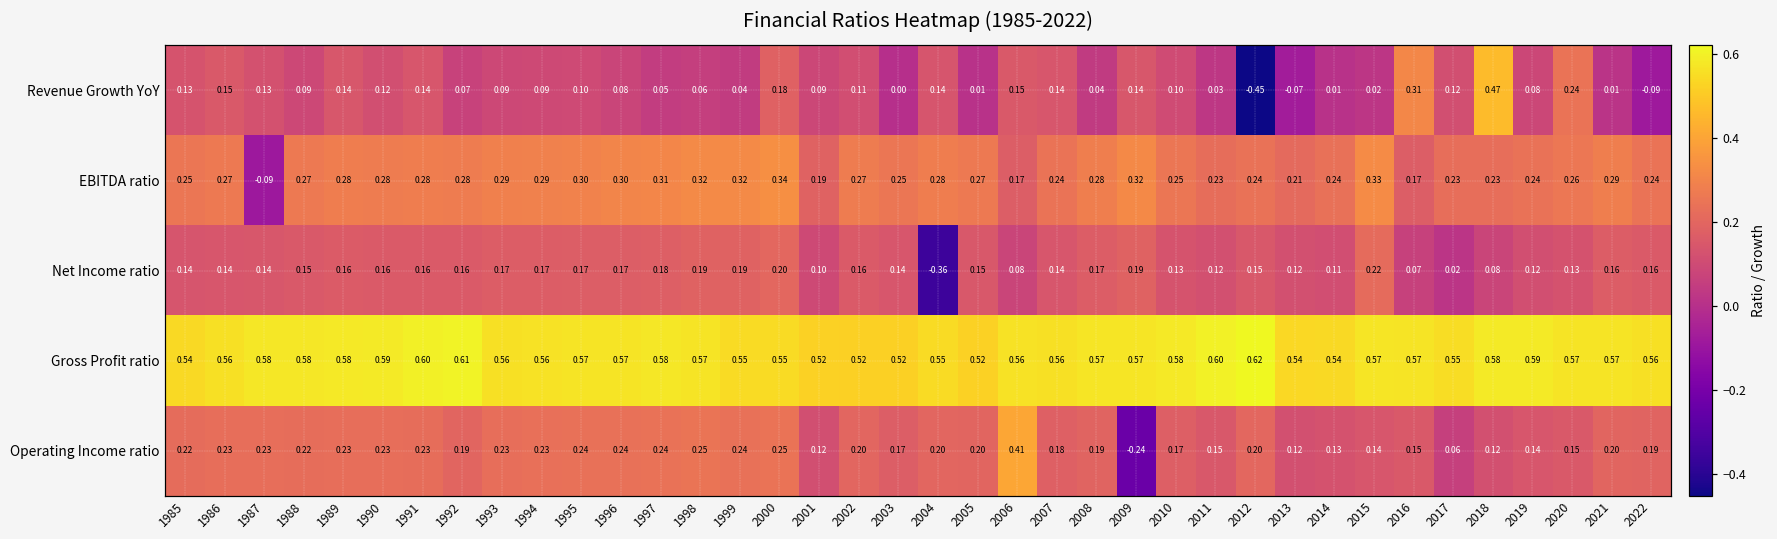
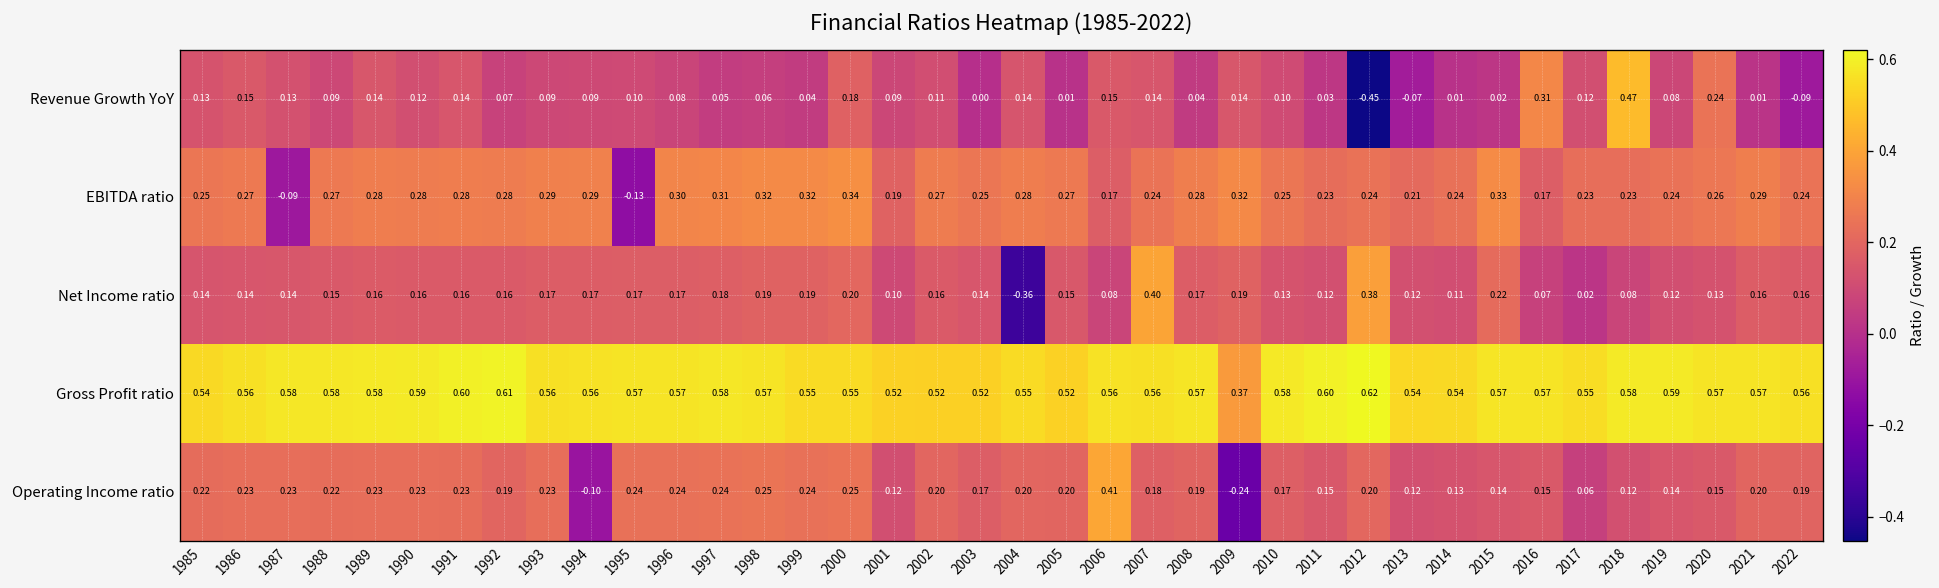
EBITDA ratio, 1995: 0.30 -> -0.13
Net Income ratio, 2007: 0.14 -> 0.40
Net Income ratio, 2012: 0.15 -> 0.38
Gross Profit ratio, 2009: 0.57 -> 0.37
Operating Income ratio, 1994: 0.23 -> -0.10
